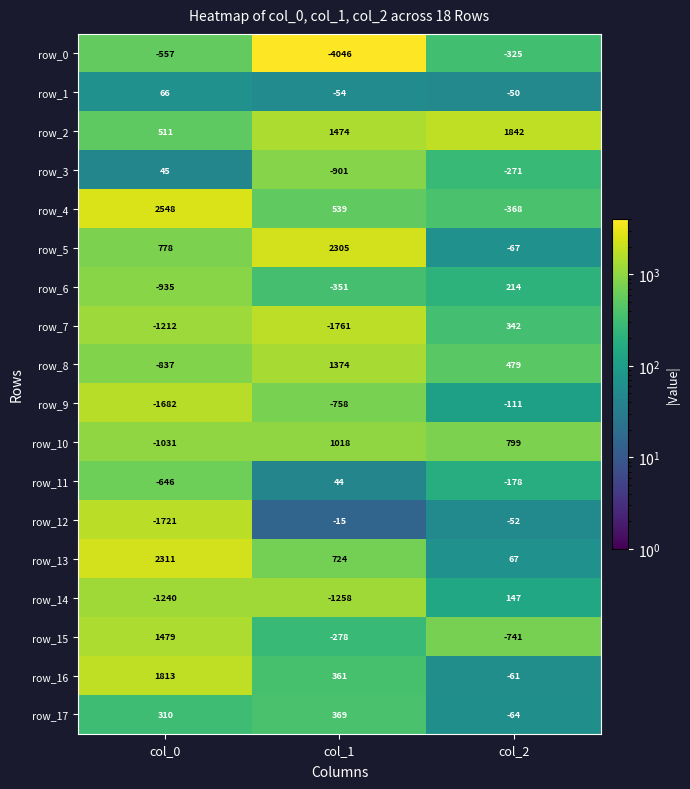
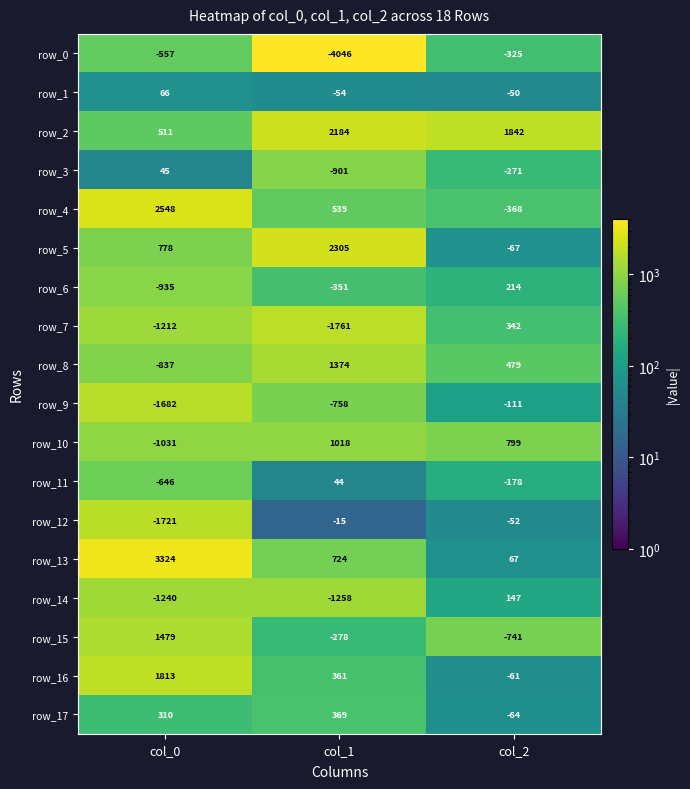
row_2, col_1: 1474 -> 2184
row_13, col_0: 2311 -> 3324
